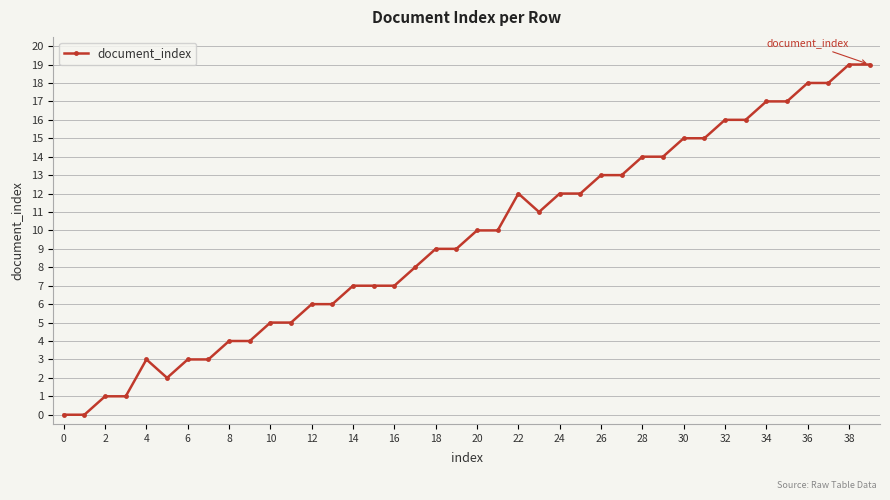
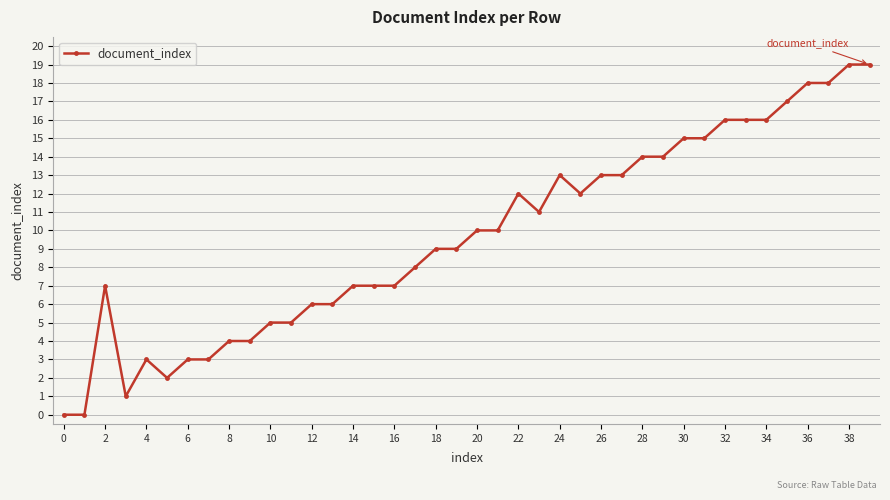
2: 1 -> 7
24: 12 -> 13
34: 17 -> 16
